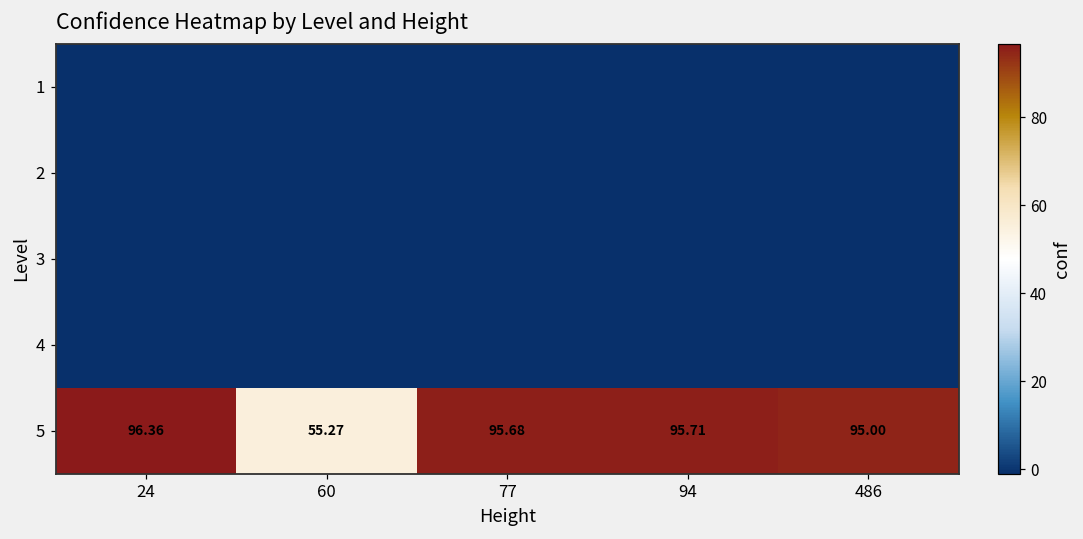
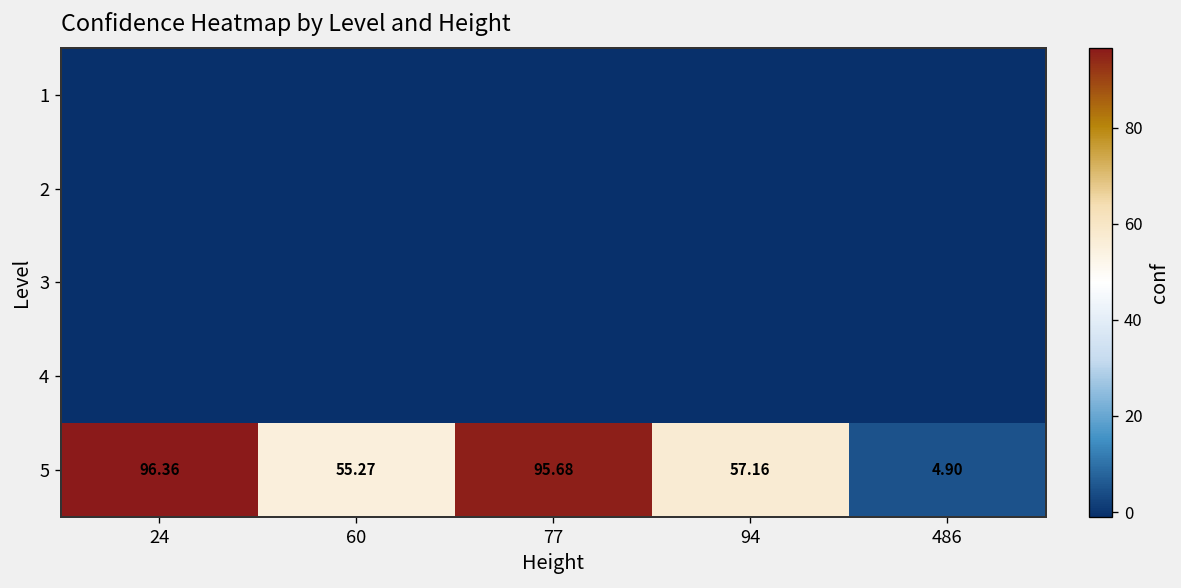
5, 94: 95.71 -> 57.16
5, 486: 95.00 -> 4.90
